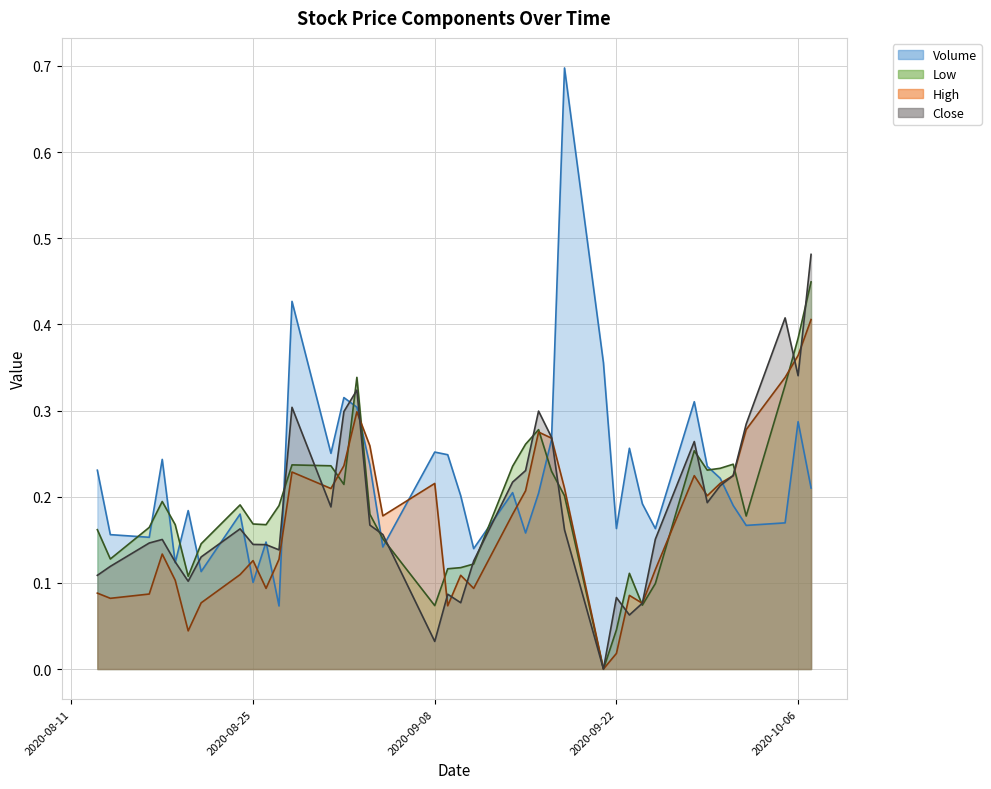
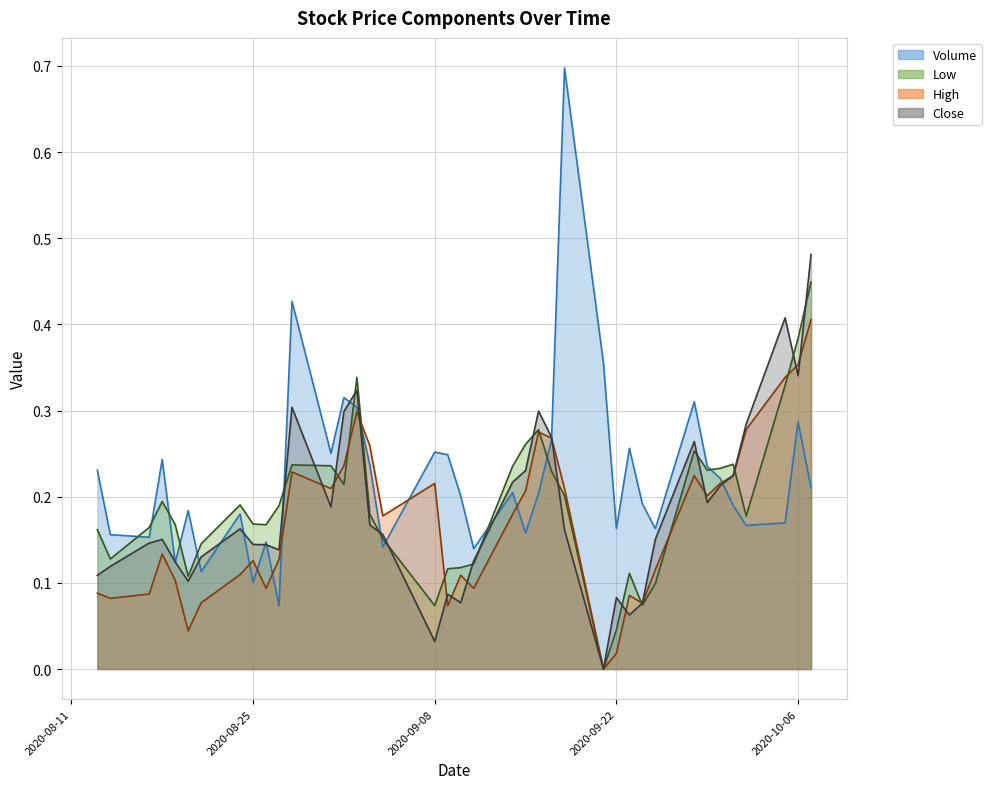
High, 2020-10-06: 0.36 -> 0.35
